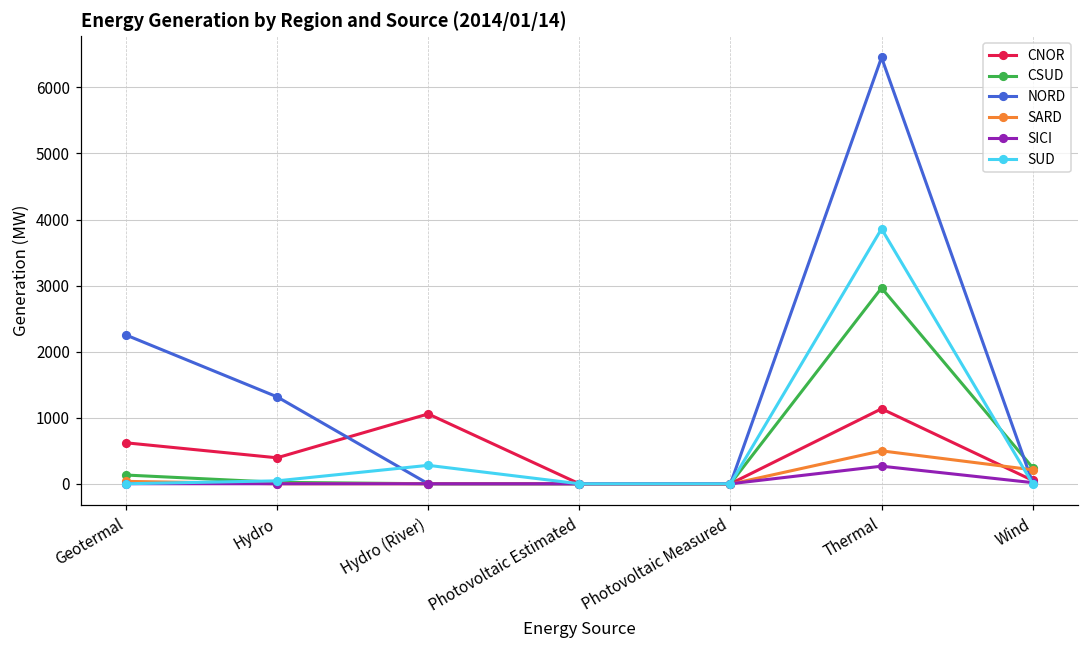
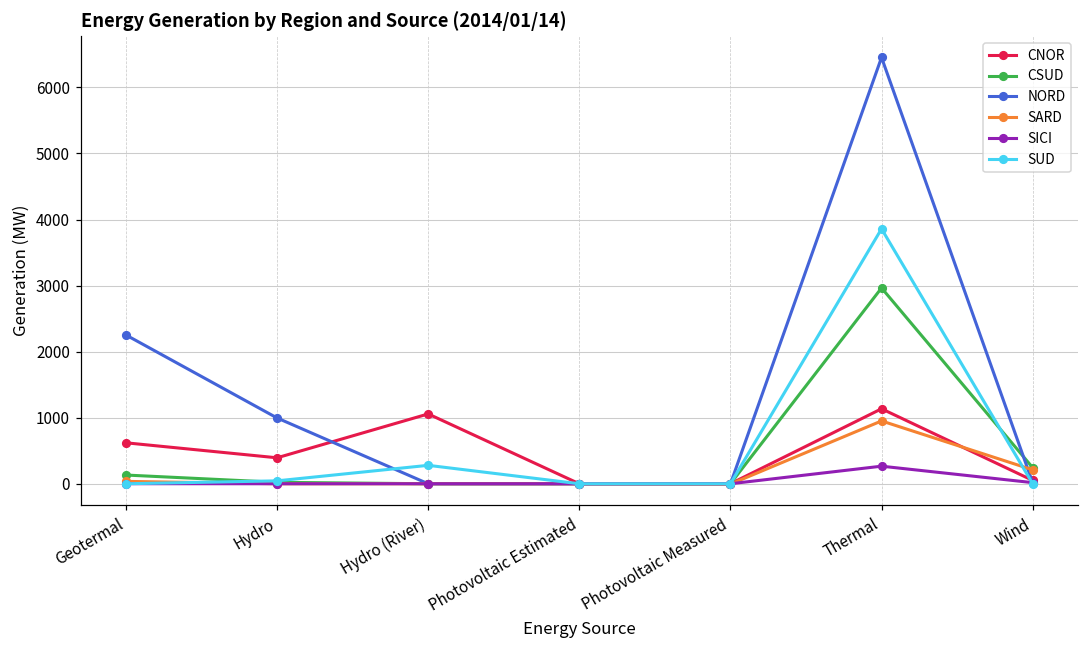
NORD, Hydro: 1300 -> 1000
SARD, Thermal: 500 -> 1000
